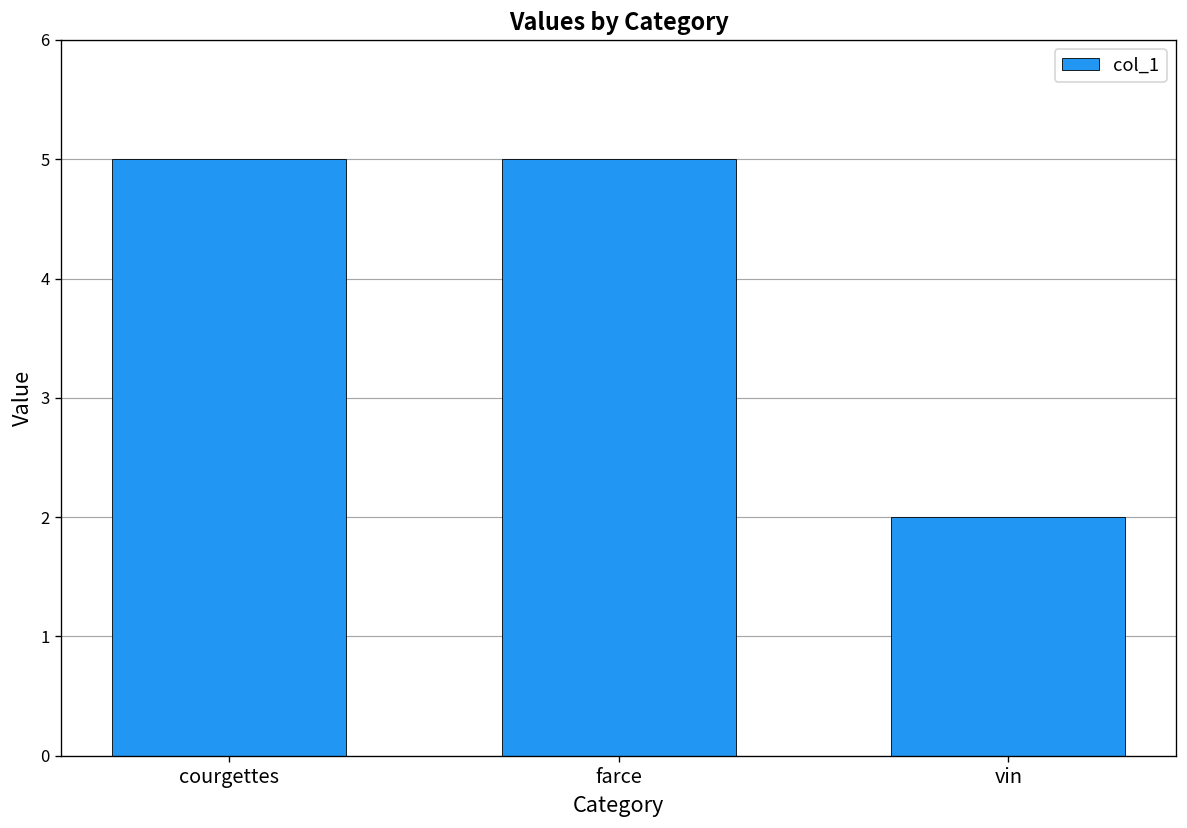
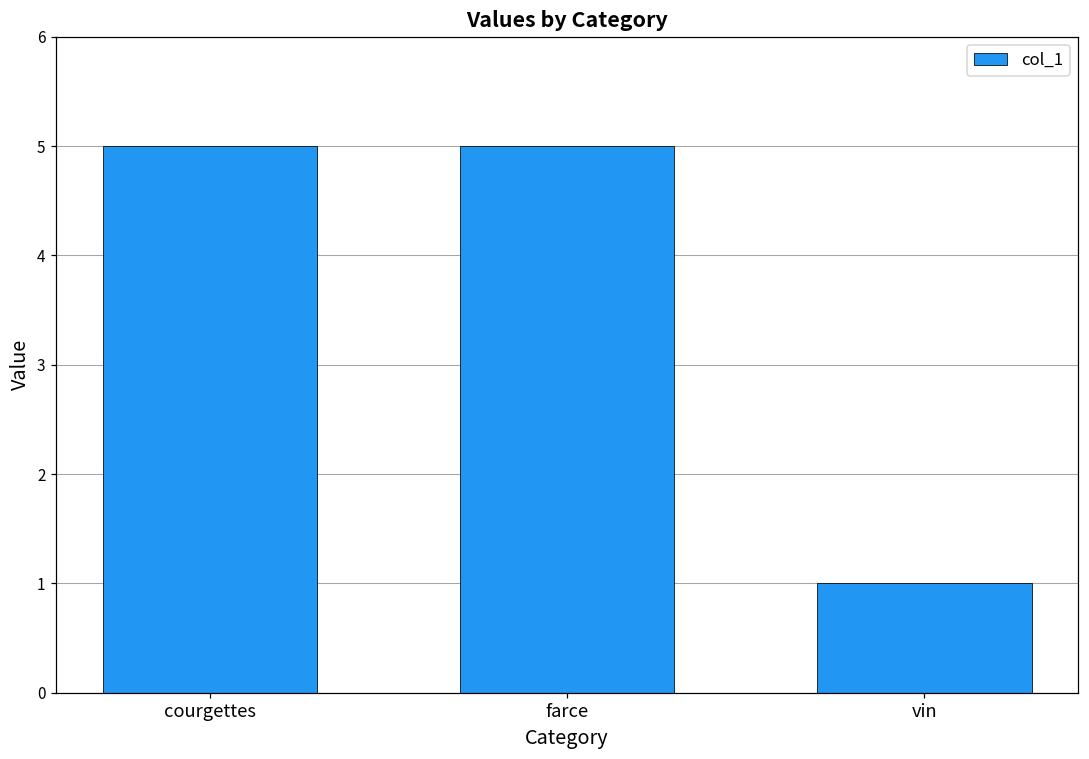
vin: 2 -> 1
